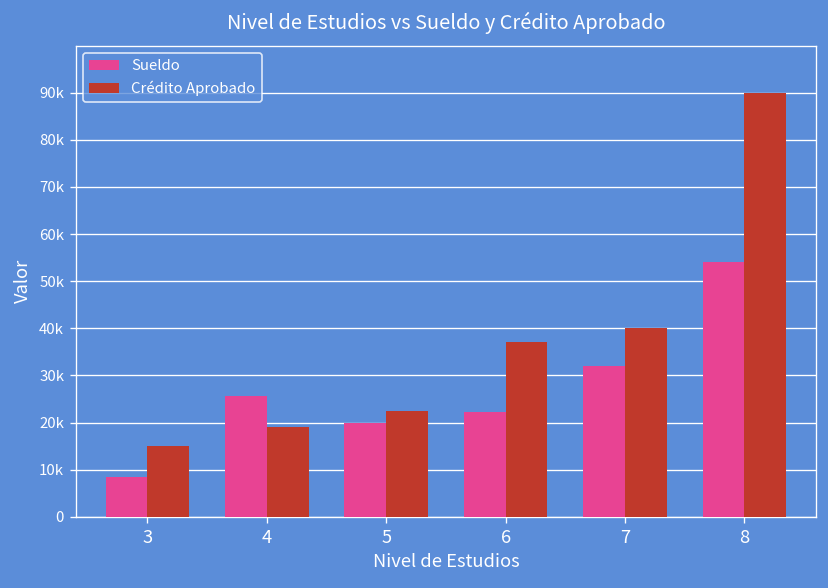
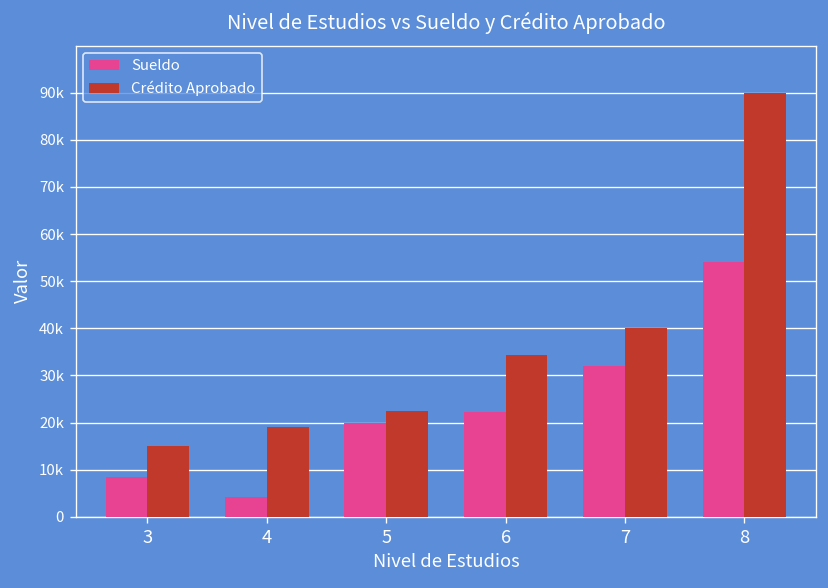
Sueldo, 4: 26000 -> 4000
Crédito Aprobado, 6: 37000 -> 34000
